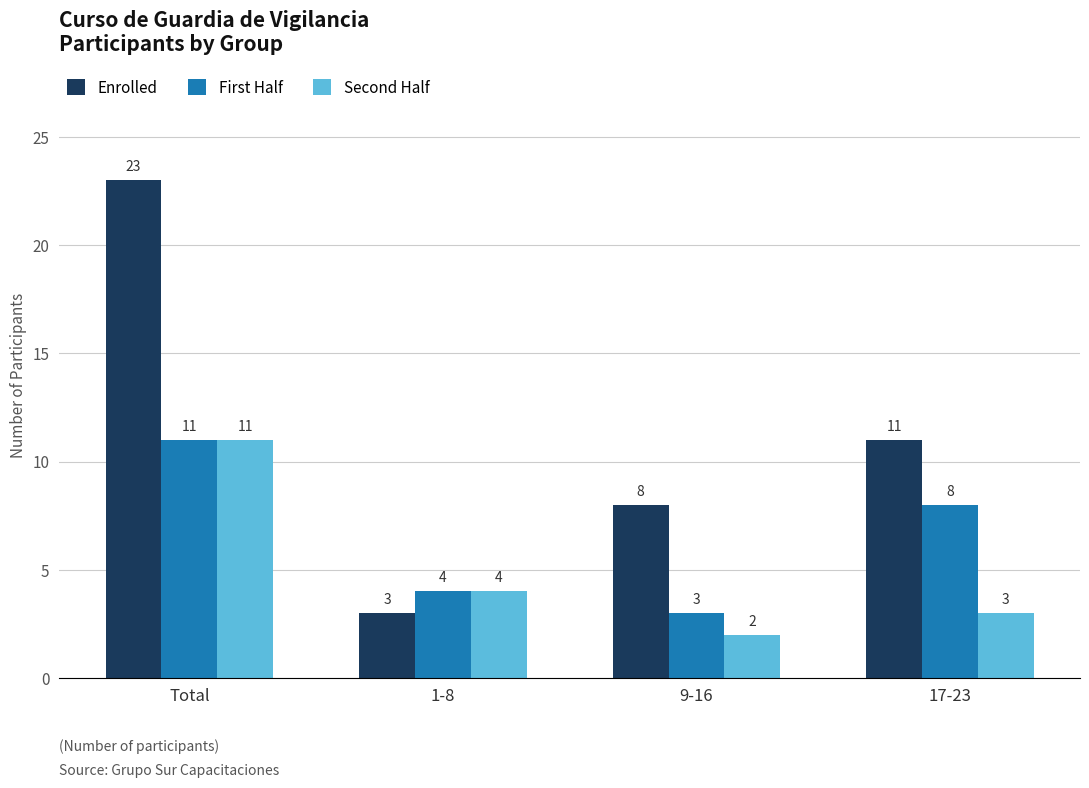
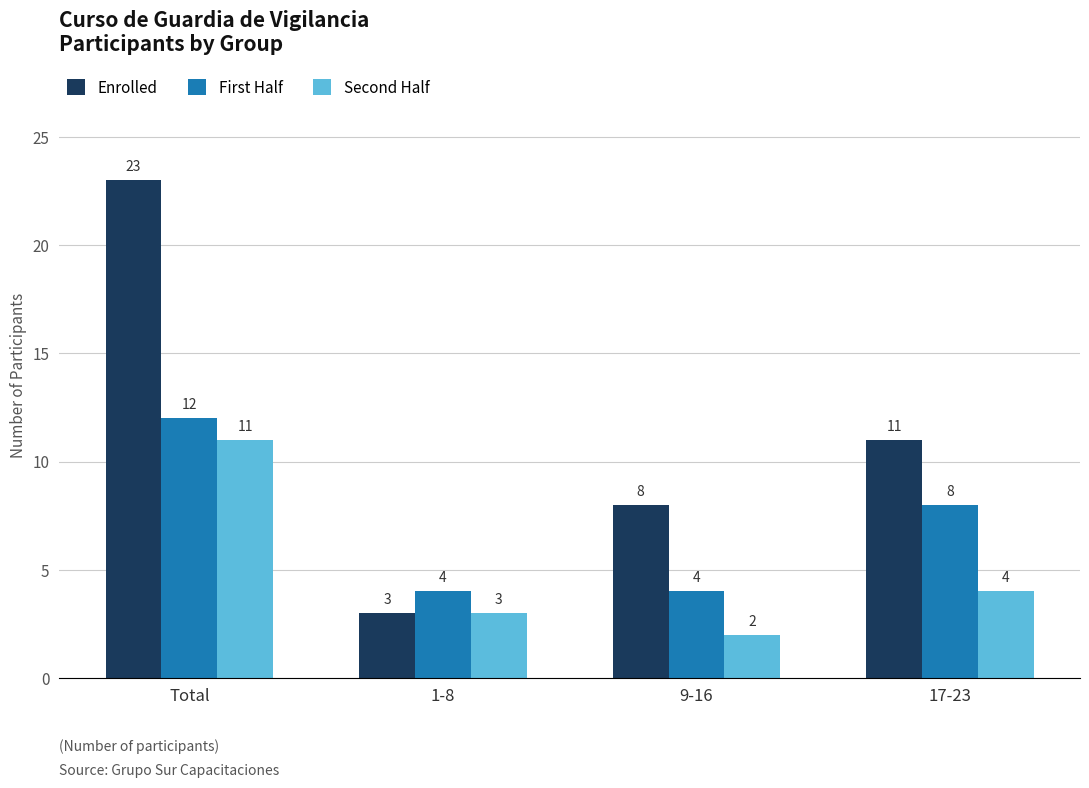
First Half, Total: 11 -> 12
Second Half, 1-8: 4 -> 3
First Half, 9-16: 3 -> 4
Second Half, 17-23: 3 -> 4
